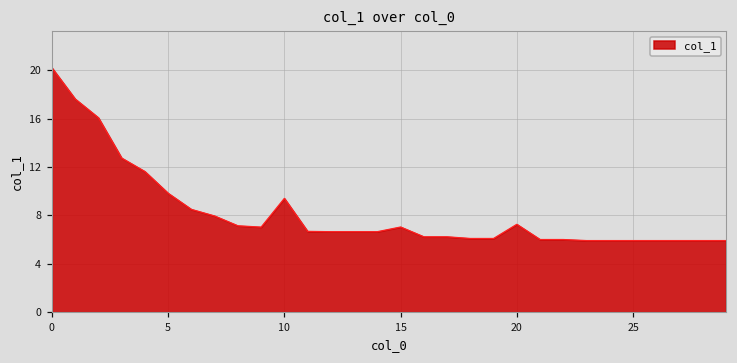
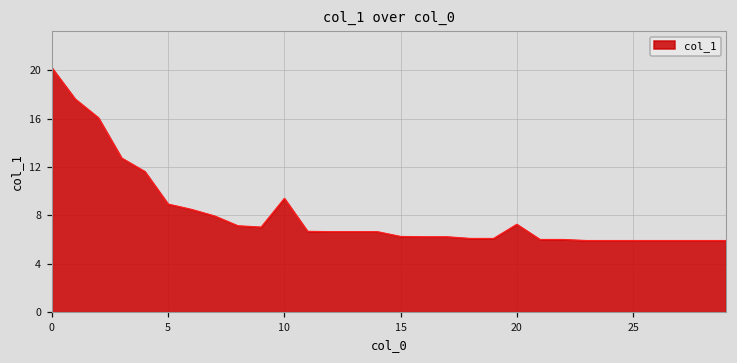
5: 9.8 -> 8.9
15: 7.0 -> 6.3
